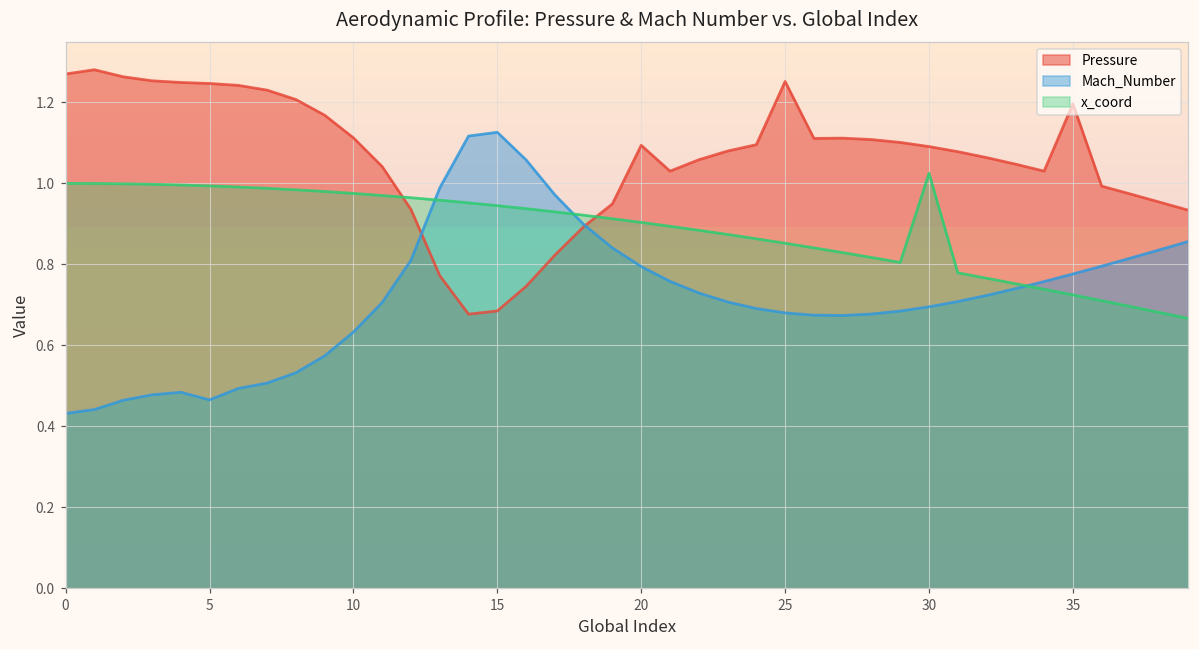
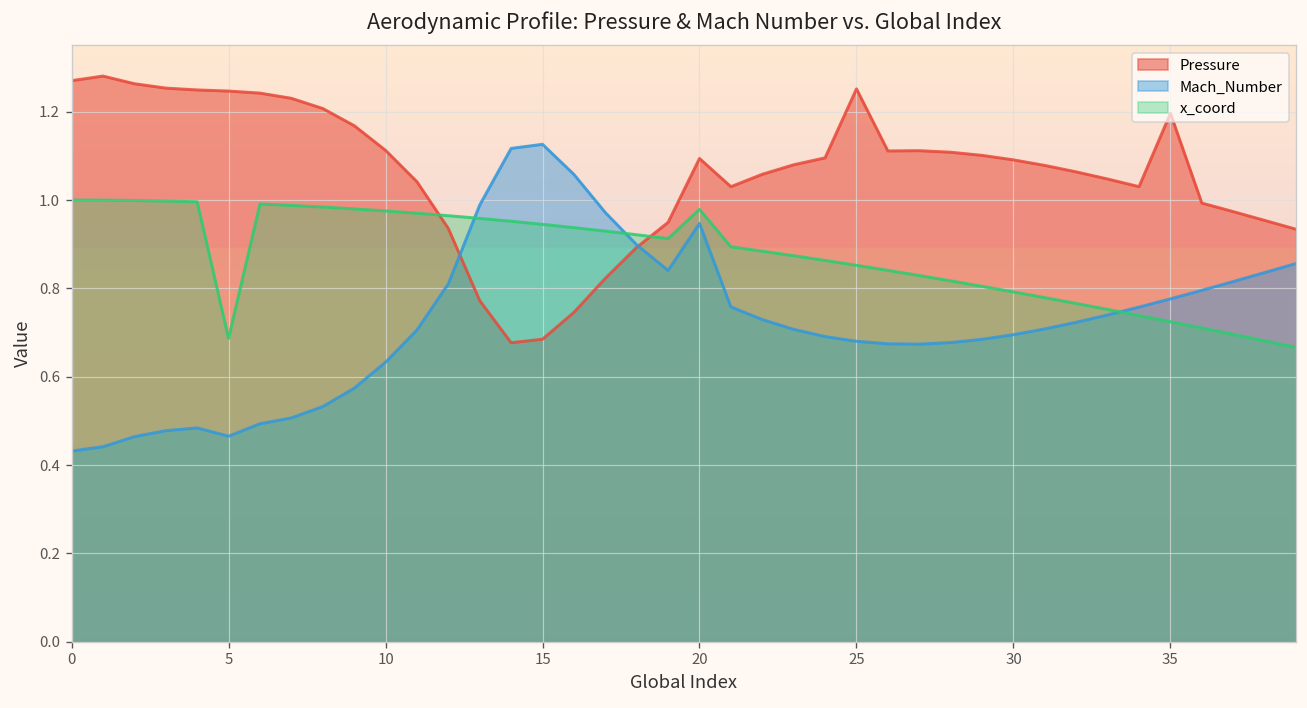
x_coord, 5: 0.99 -> 0.69
Mach_Number, 20: 0.79 -> 0.95
x_coord, 20: 0.90 -> 0.98
x_coord, 30: 1.02 -> 0.79
